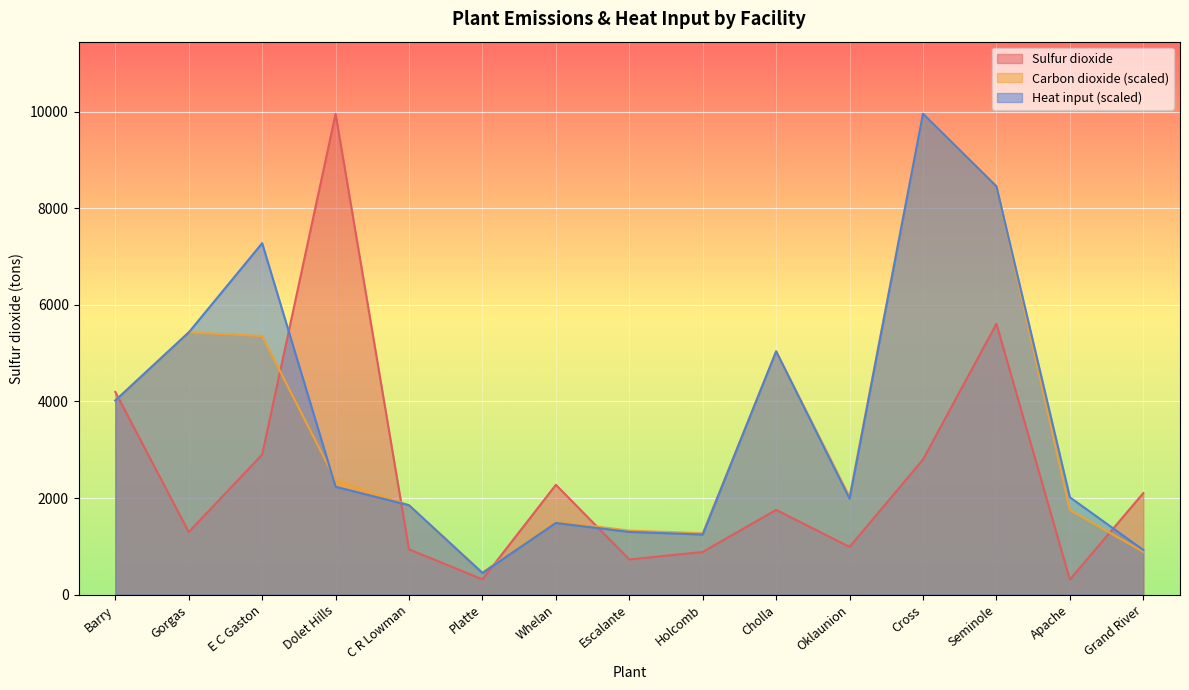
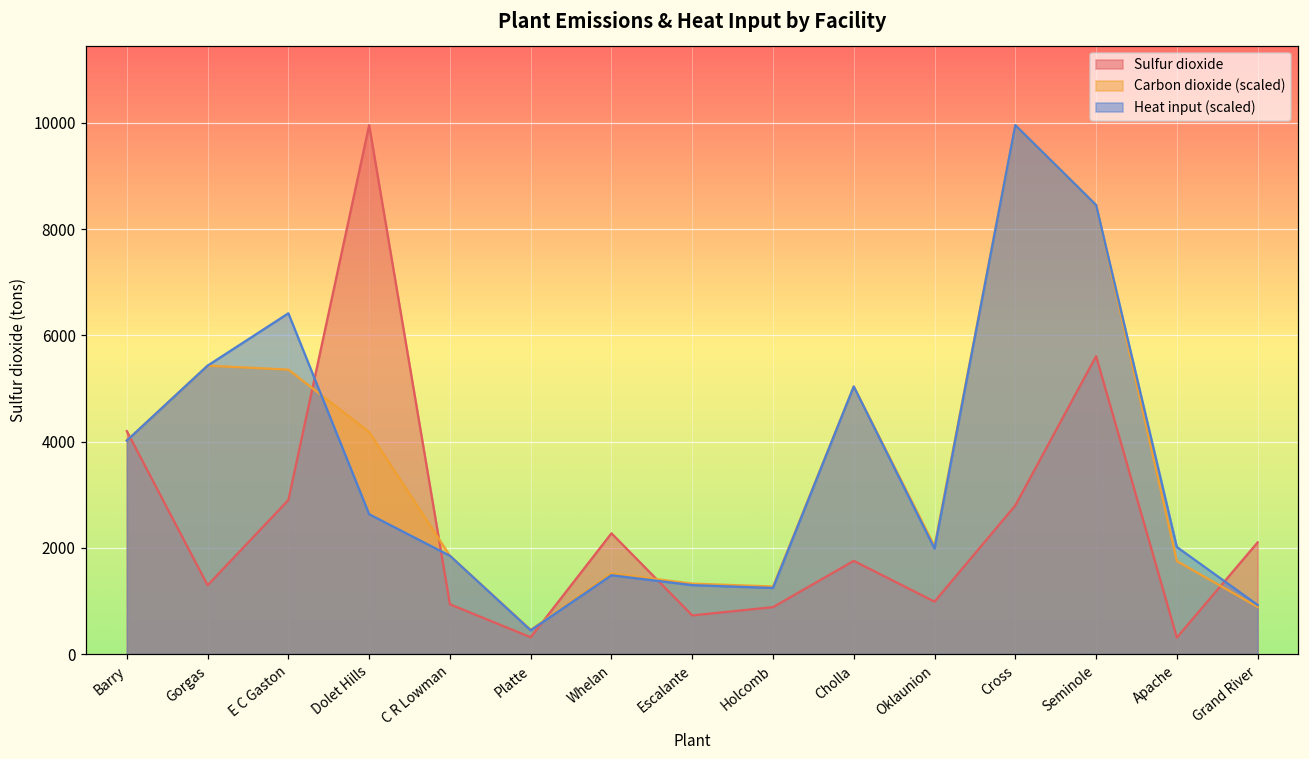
Heat input (scaled), E C Gaston: 7300 -> 6400
Carbon dioxide (scaled), Dolet Hills: 2400 -> 4200
Heat input (scaled), Dolet Hills: 2200 -> 2600
